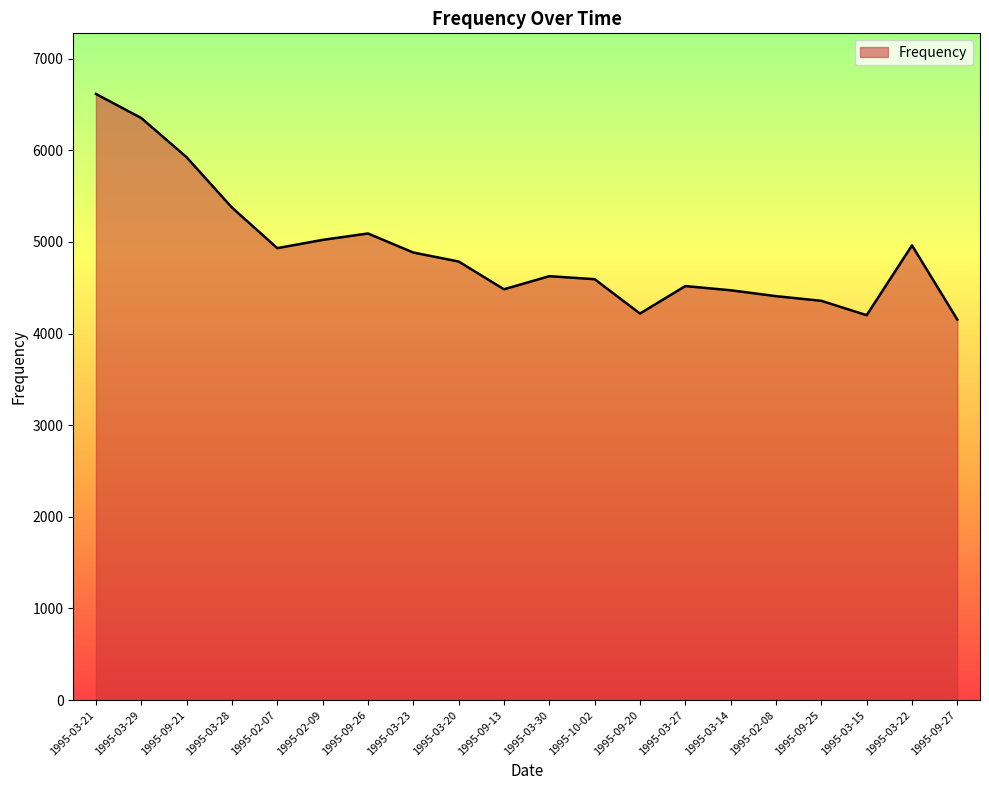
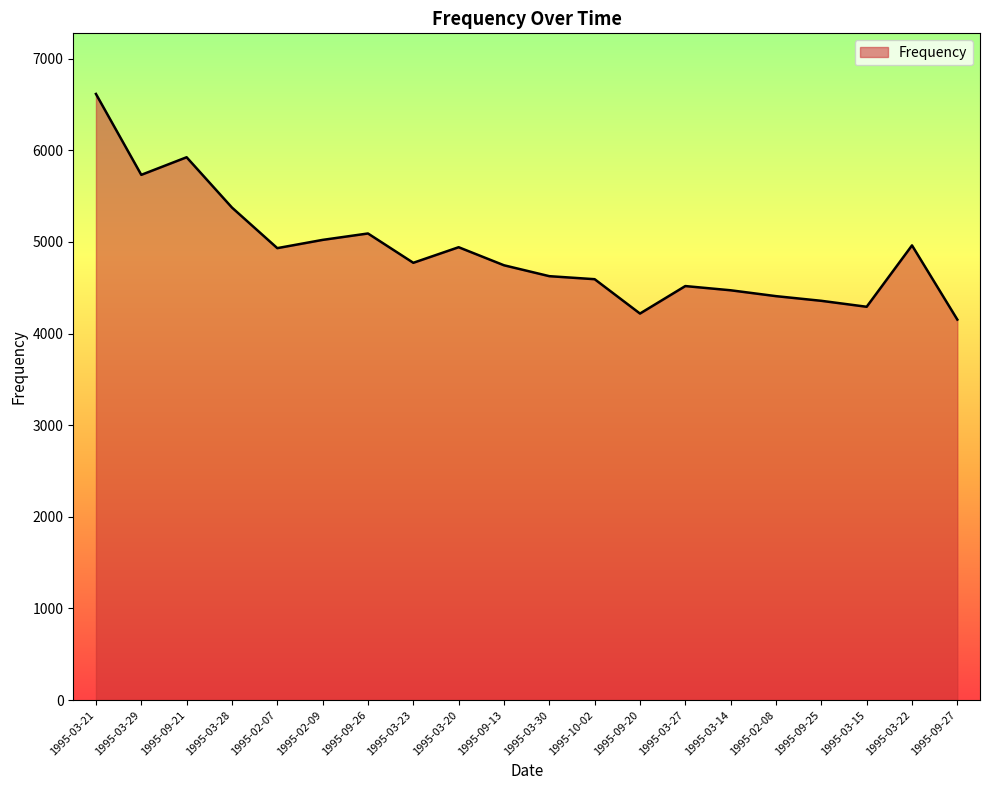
1995-03-29: 6400 -> 5700
1995-03-23: 4900 -> 4800
1995-03-20: 4800 -> 4900
1995-09-13: 4500 -> 4700
1995-03-15: 4200 -> 4300
